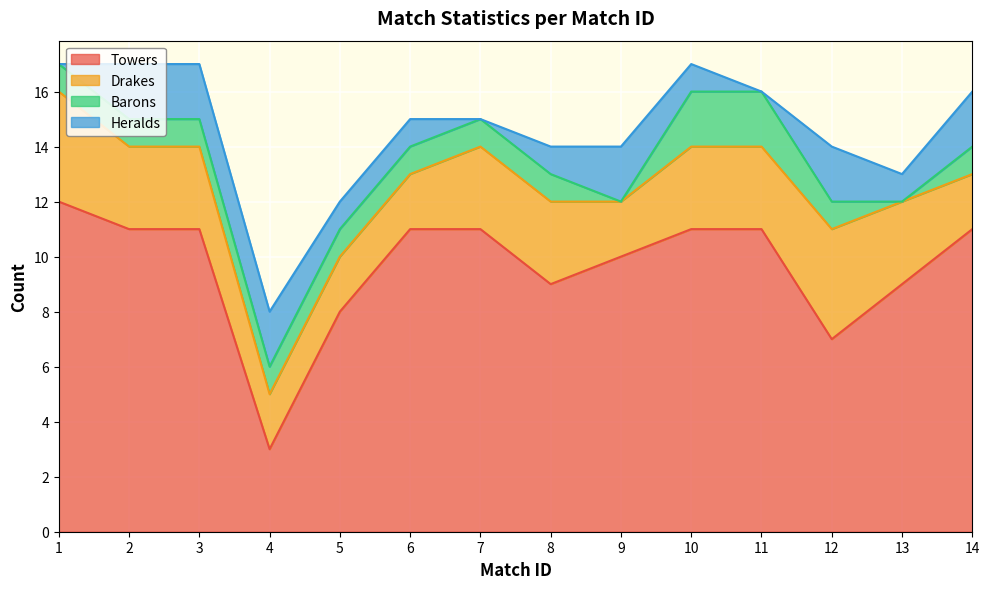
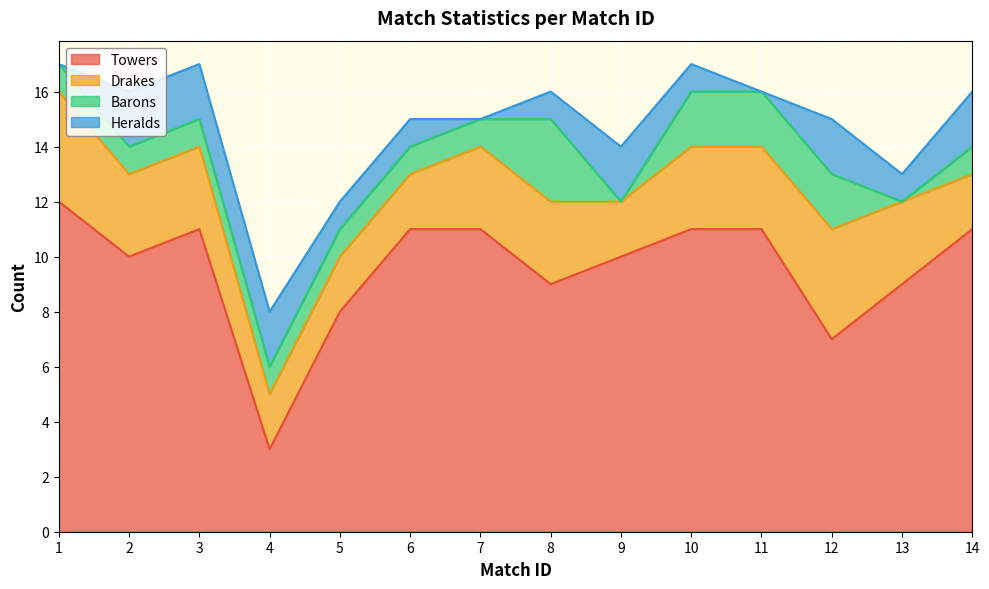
Towers, 2: 11 -> 10
Barons, 8: 1 -> 3
Barons, 12: 1 -> 2
